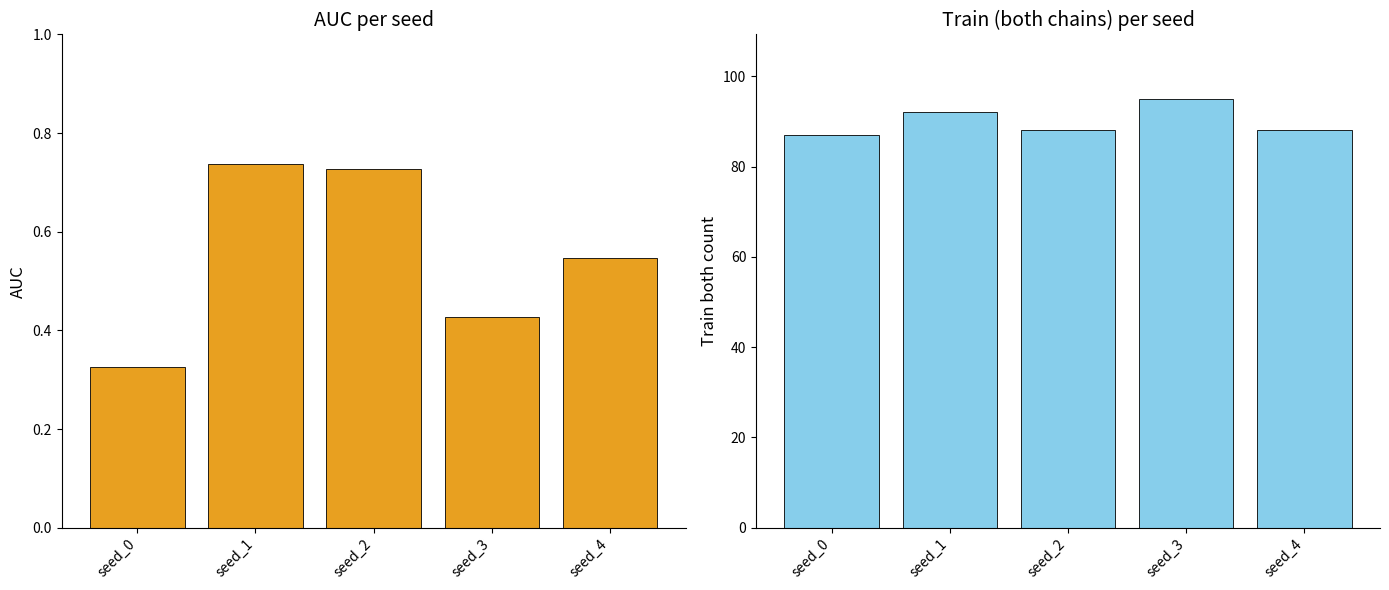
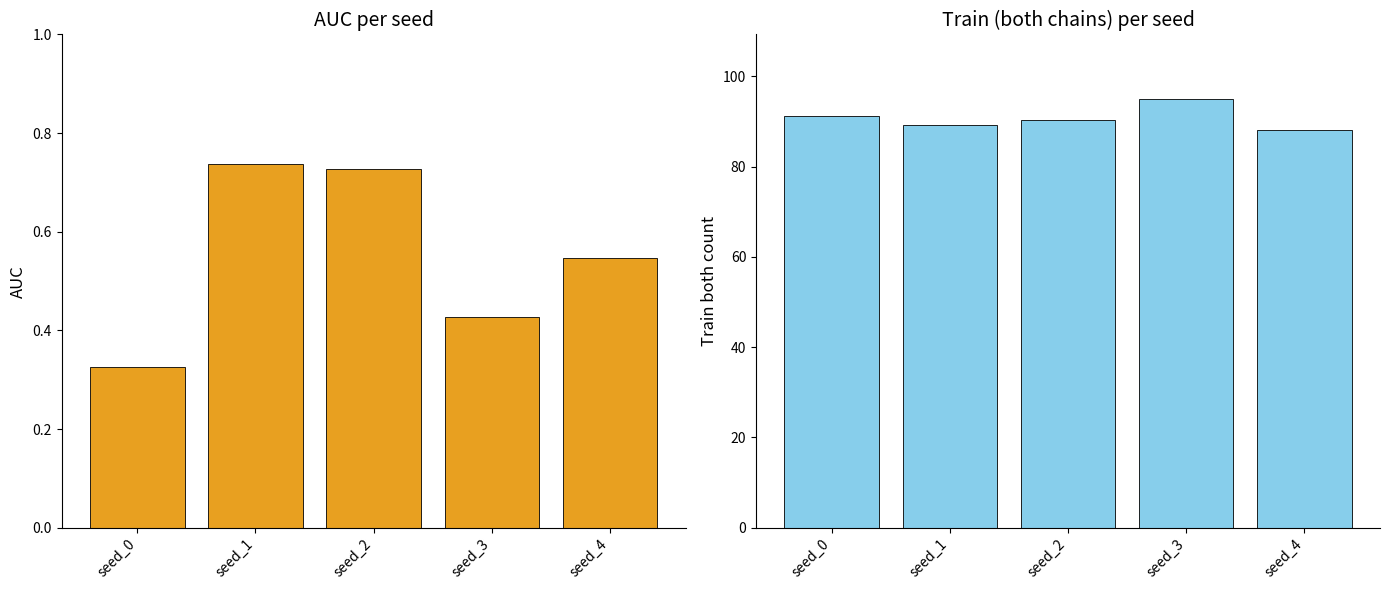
Train (both chains) per seed, seed_0: 87 -> 91
Train (both chains) per seed, seed_1: 92 -> 89
Train (both chains) per seed, seed_2: 88 -> 90
